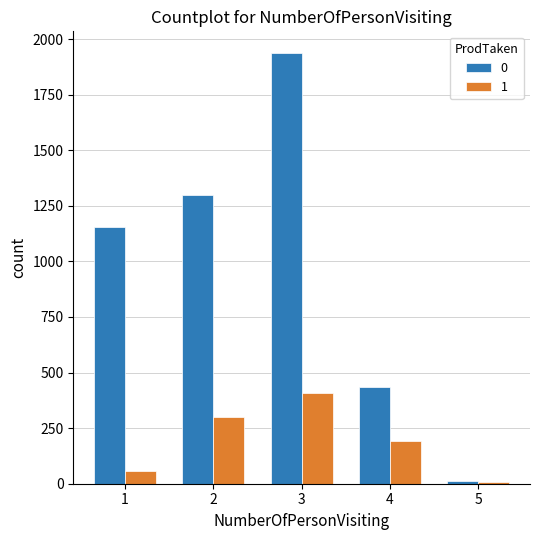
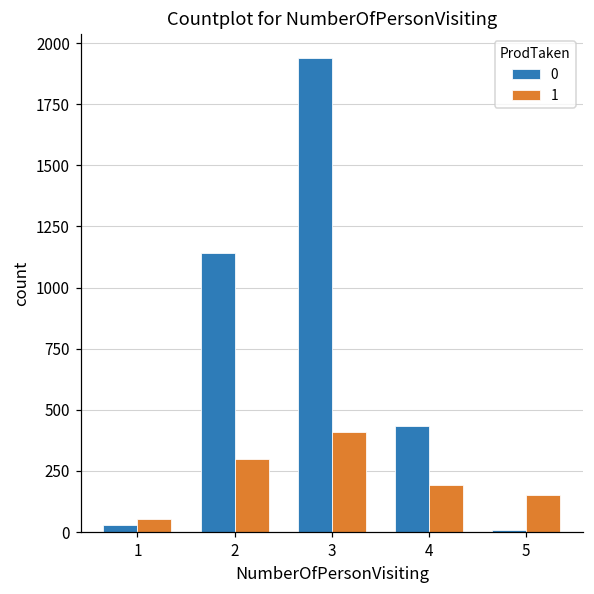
0, 1: 1150 -> 30
0, 2: 1300 -> 1140
1, 5: 10 -> 150
